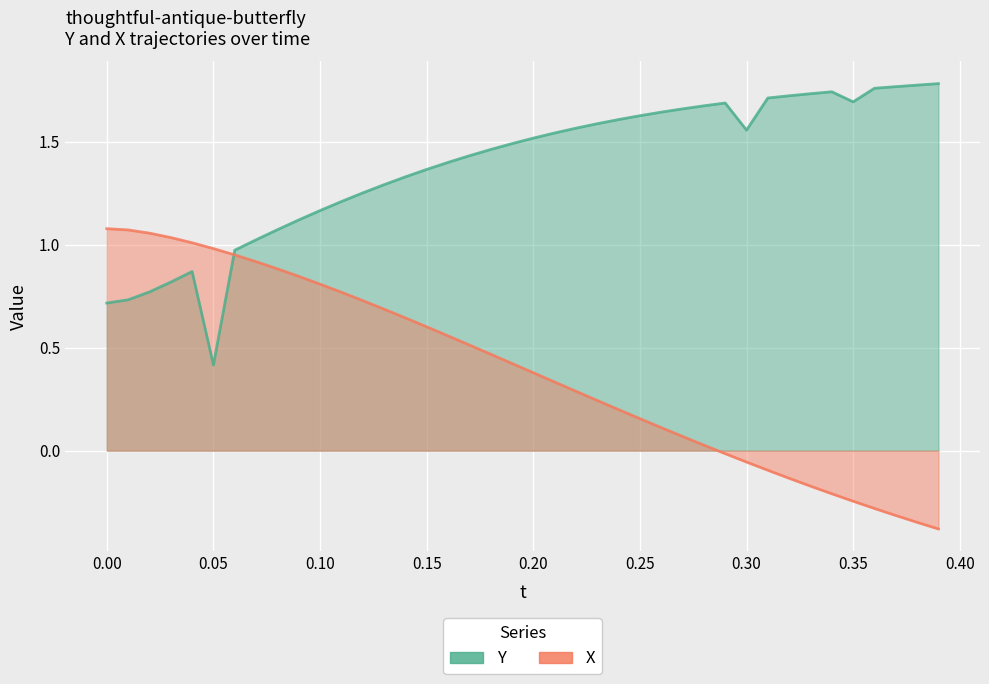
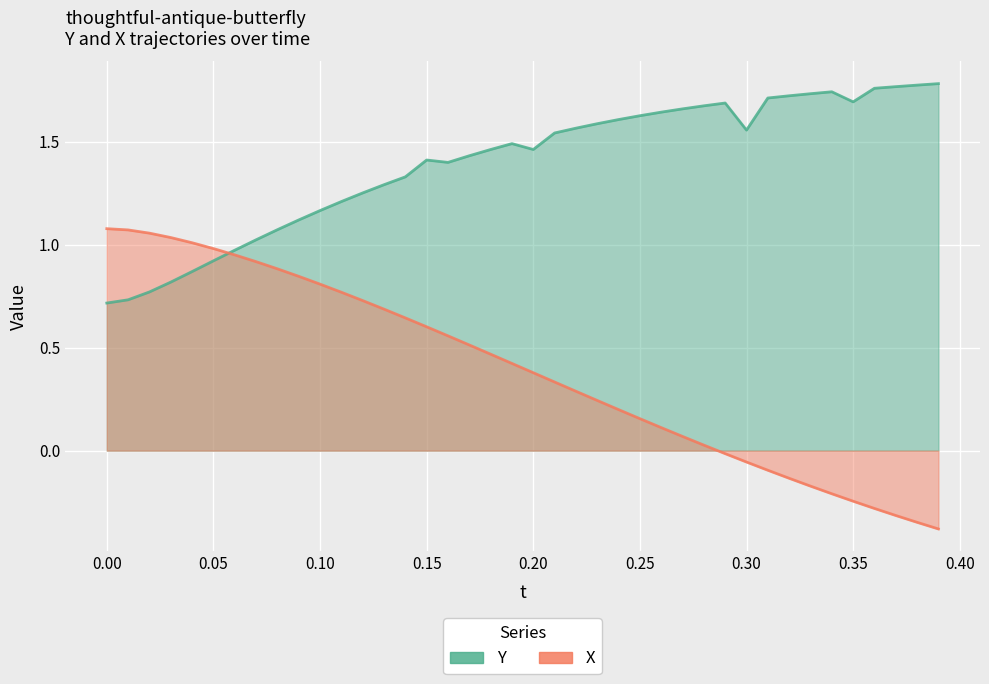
Y, 0.05: 0.42 -> 0.92
Y, 0.15: 1.37 -> 1.41
Y, 0.20: 1.52 -> 1.46
